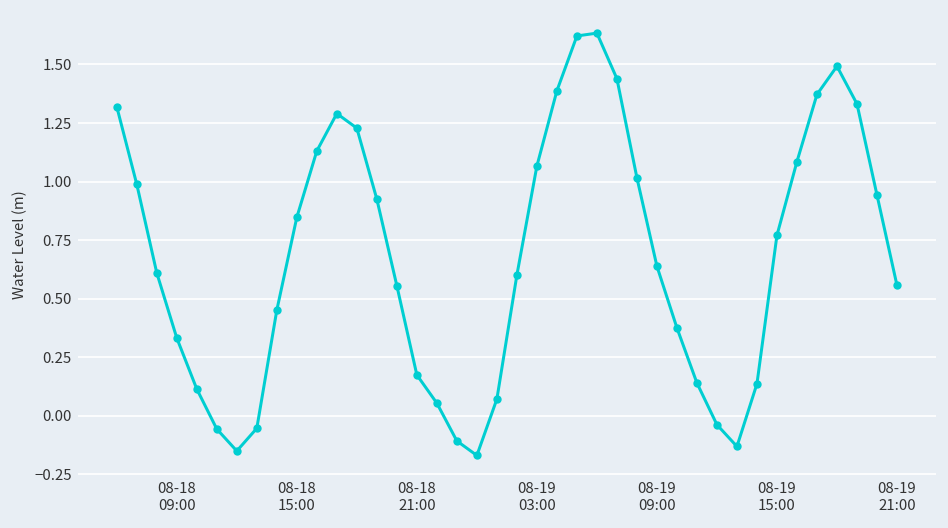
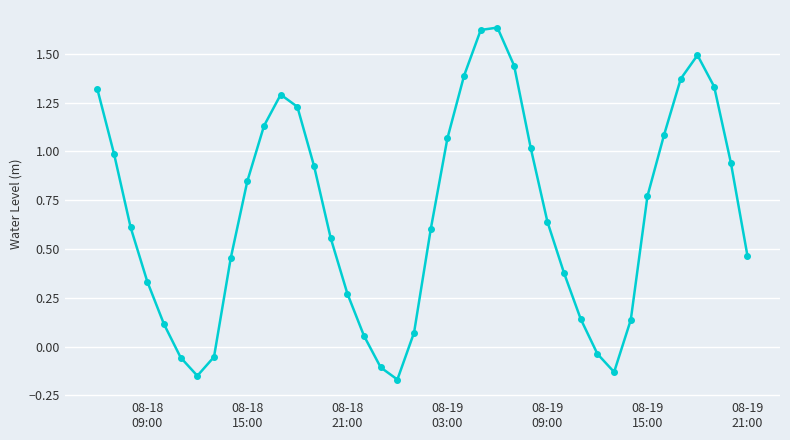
08-18 21:00: 0.17 -> 0.27
08-19 21:00: 0.56 -> 0.46
